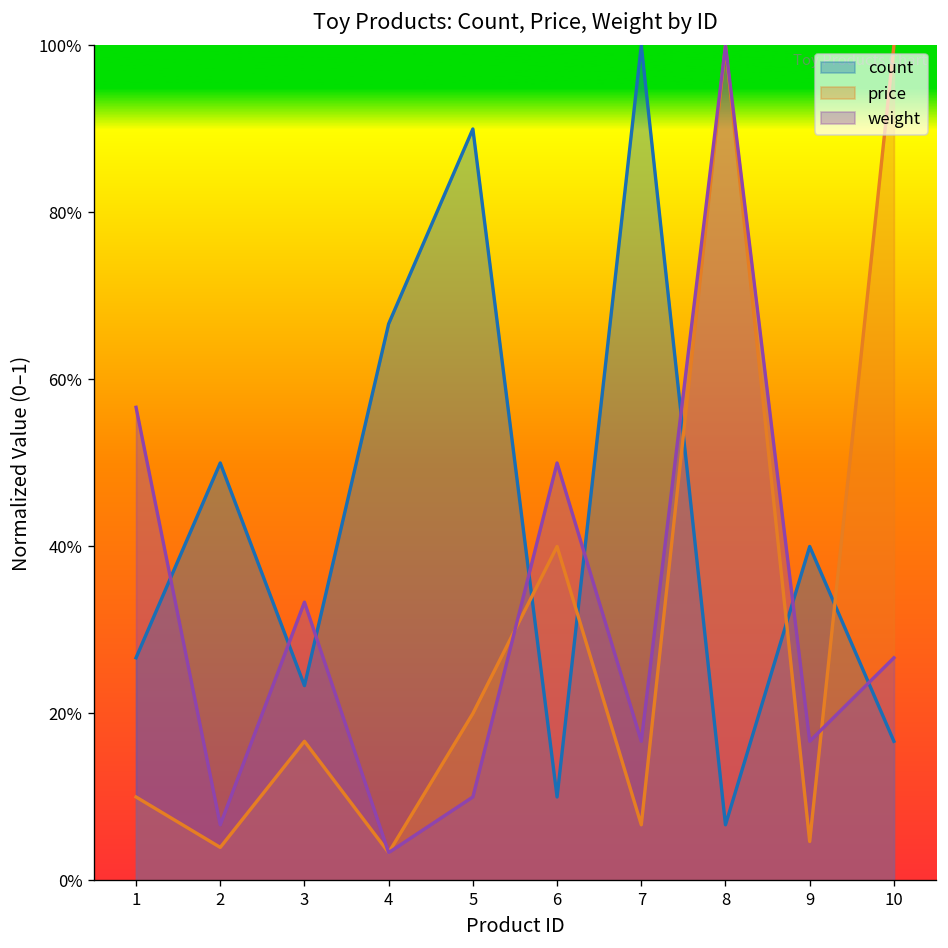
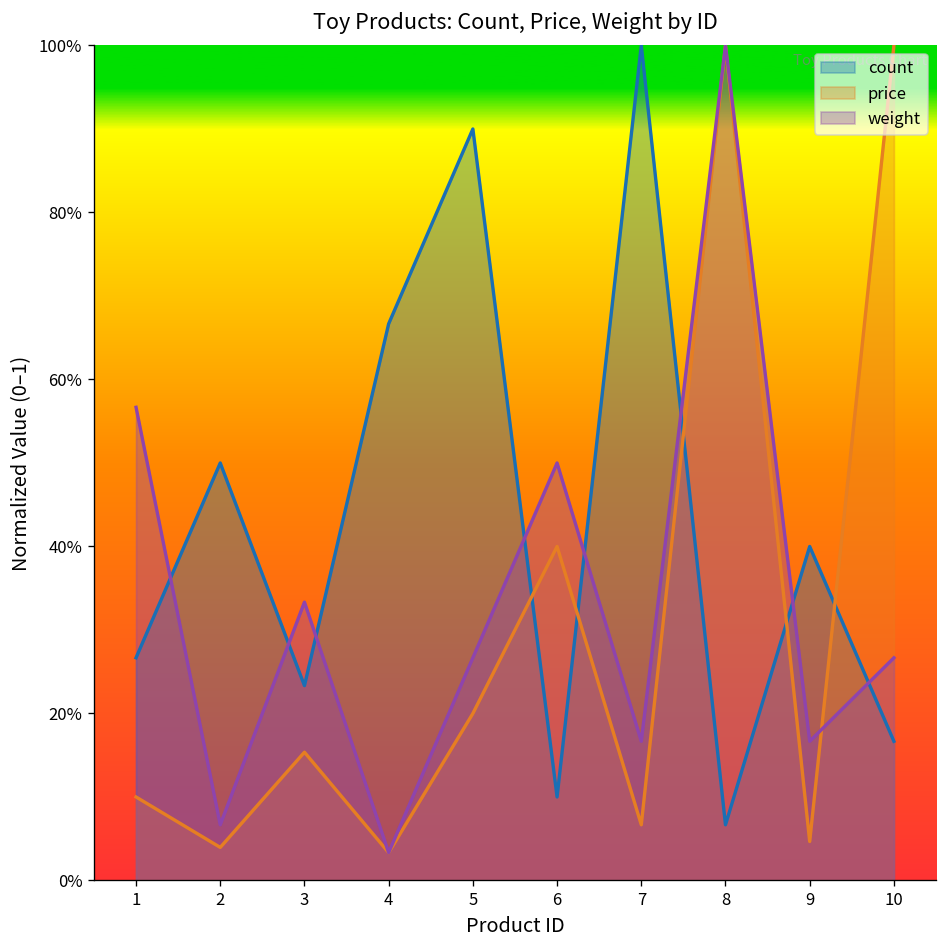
price, 3: 17% -> 15%
weight, 5: 10% -> 27%
